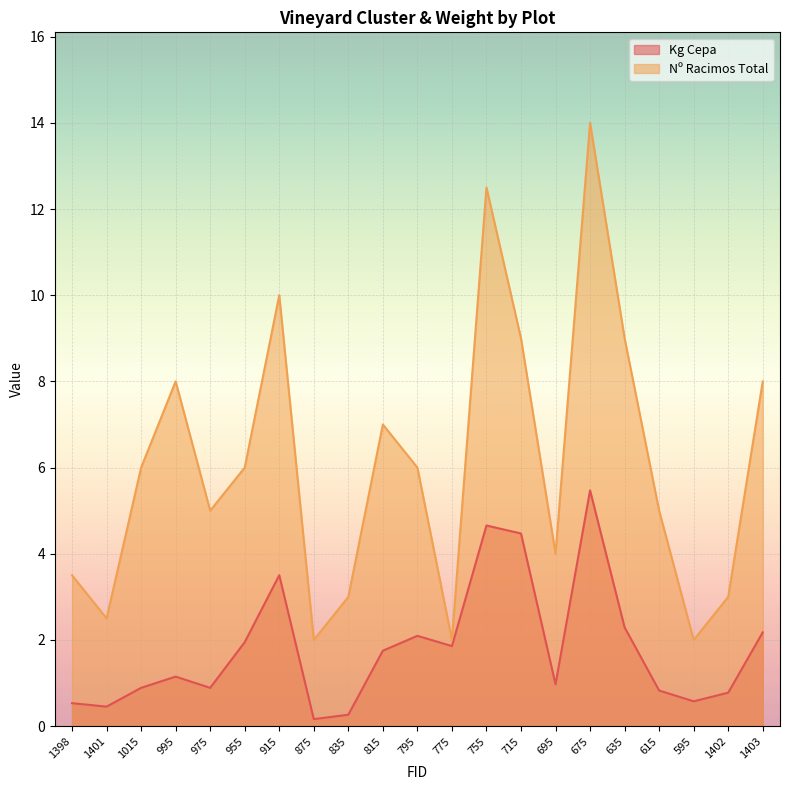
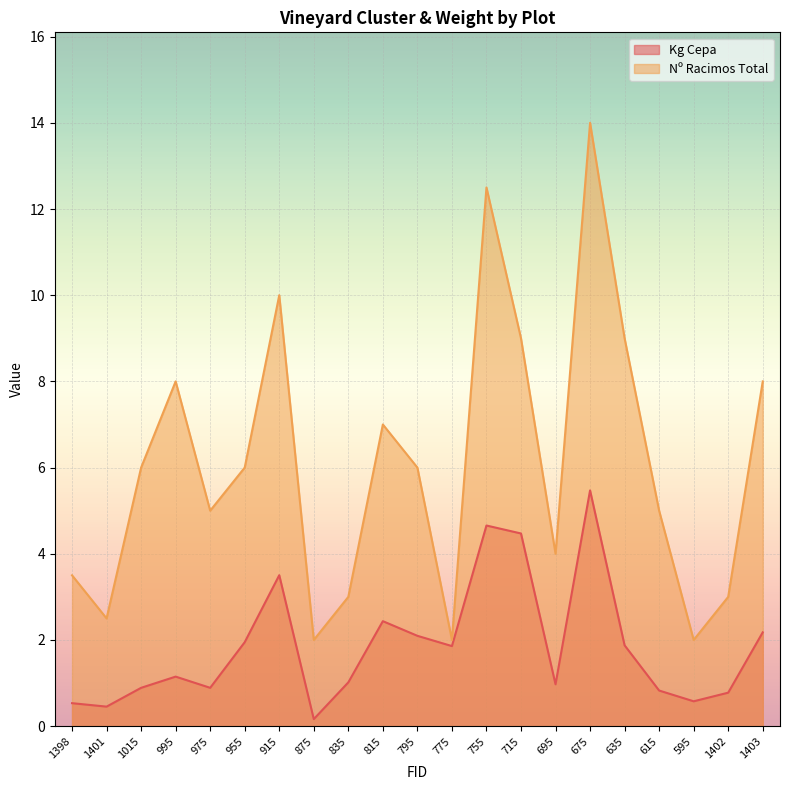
Kg Cepa, 835: 0.3 -> 1.0
Kg Cepa, 815: 1.8 -> 2.4
Kg Cepa, 635: 2.3 -> 1.9
